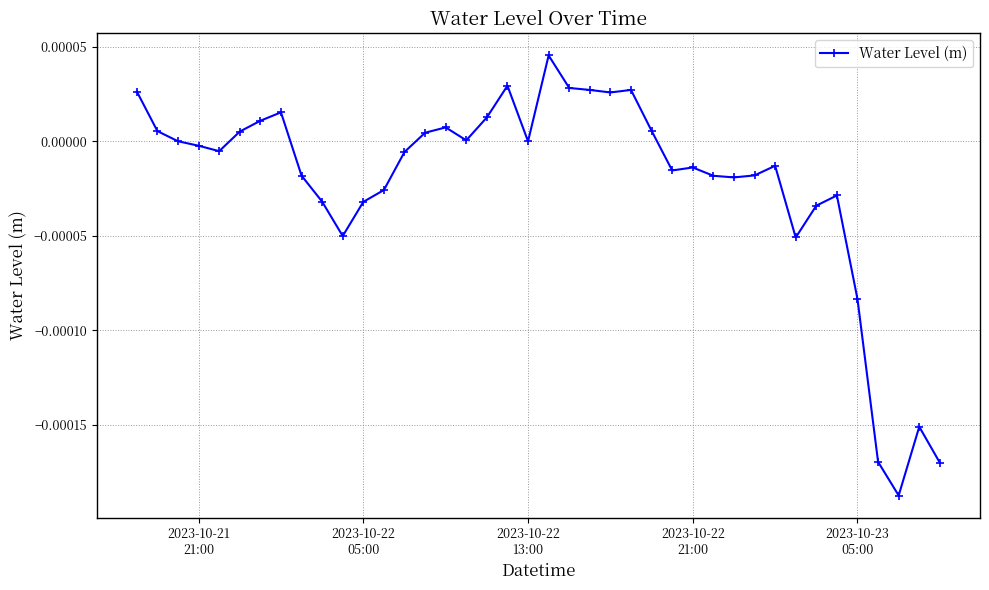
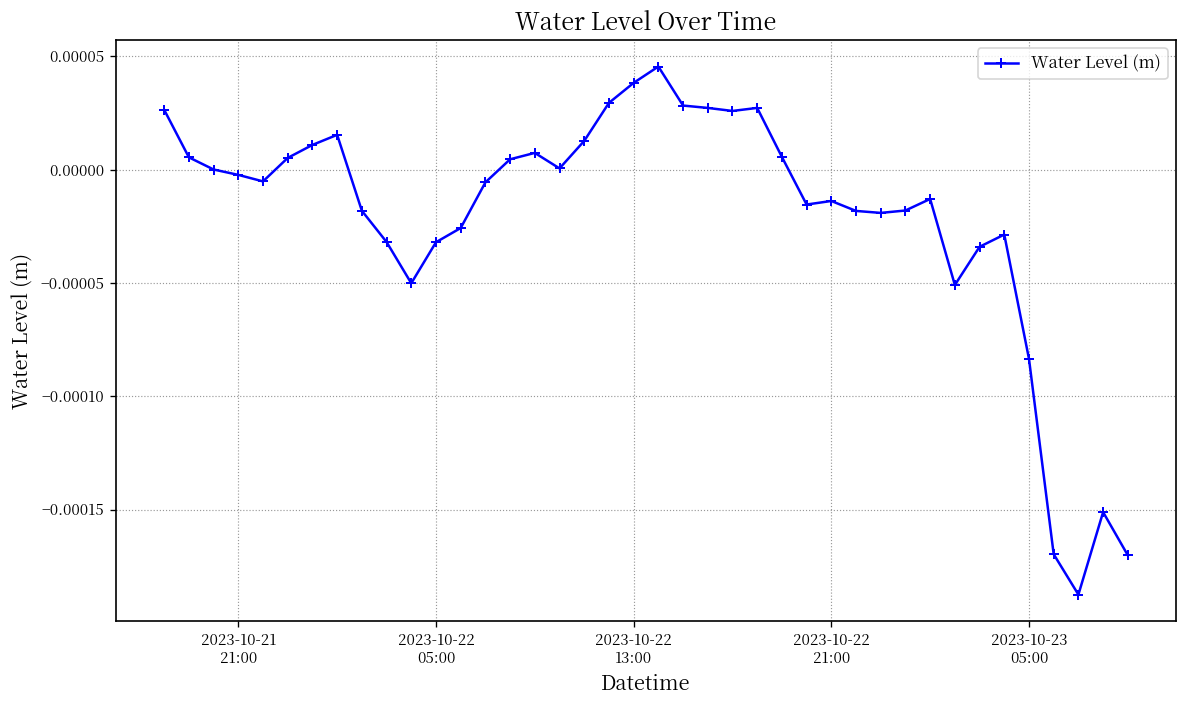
2023-10-22 13:00: 0.00000 -> 0.00004
